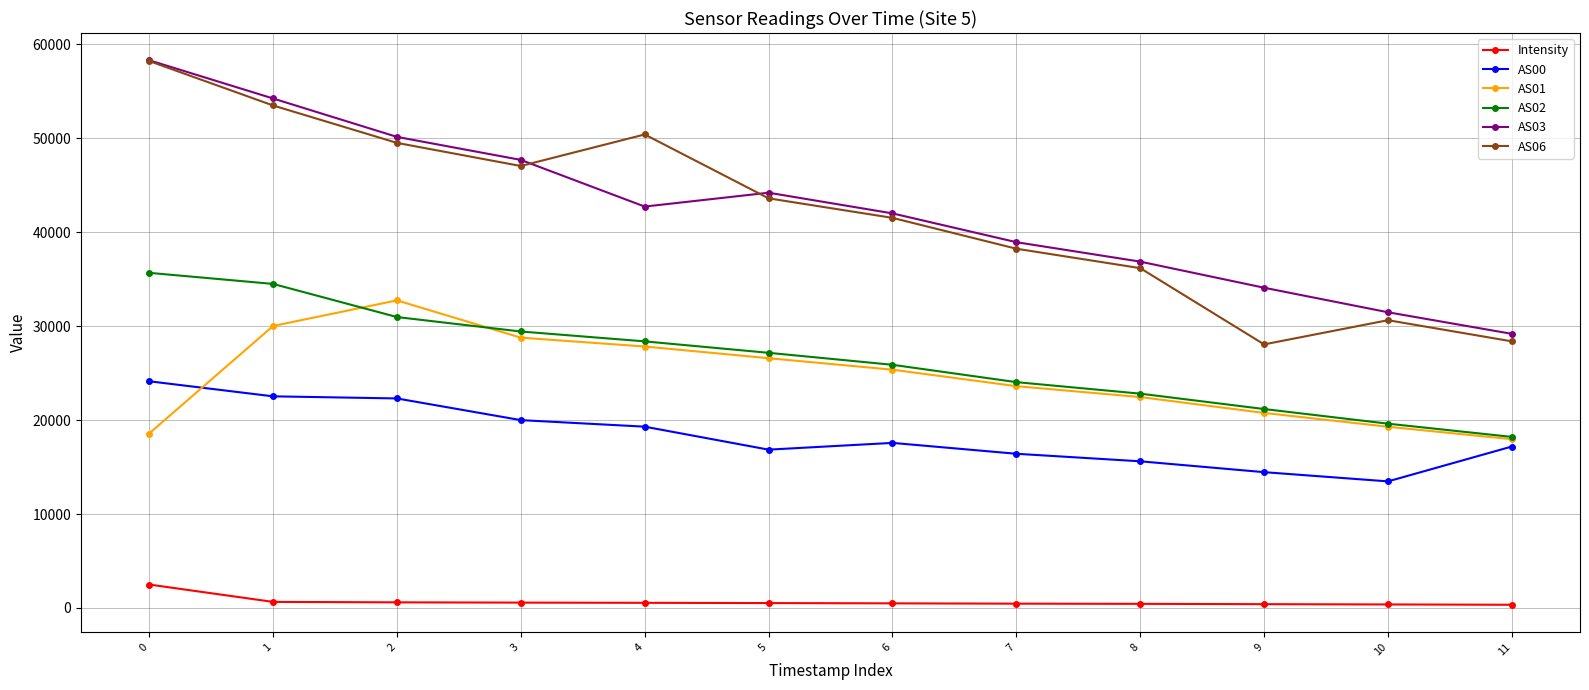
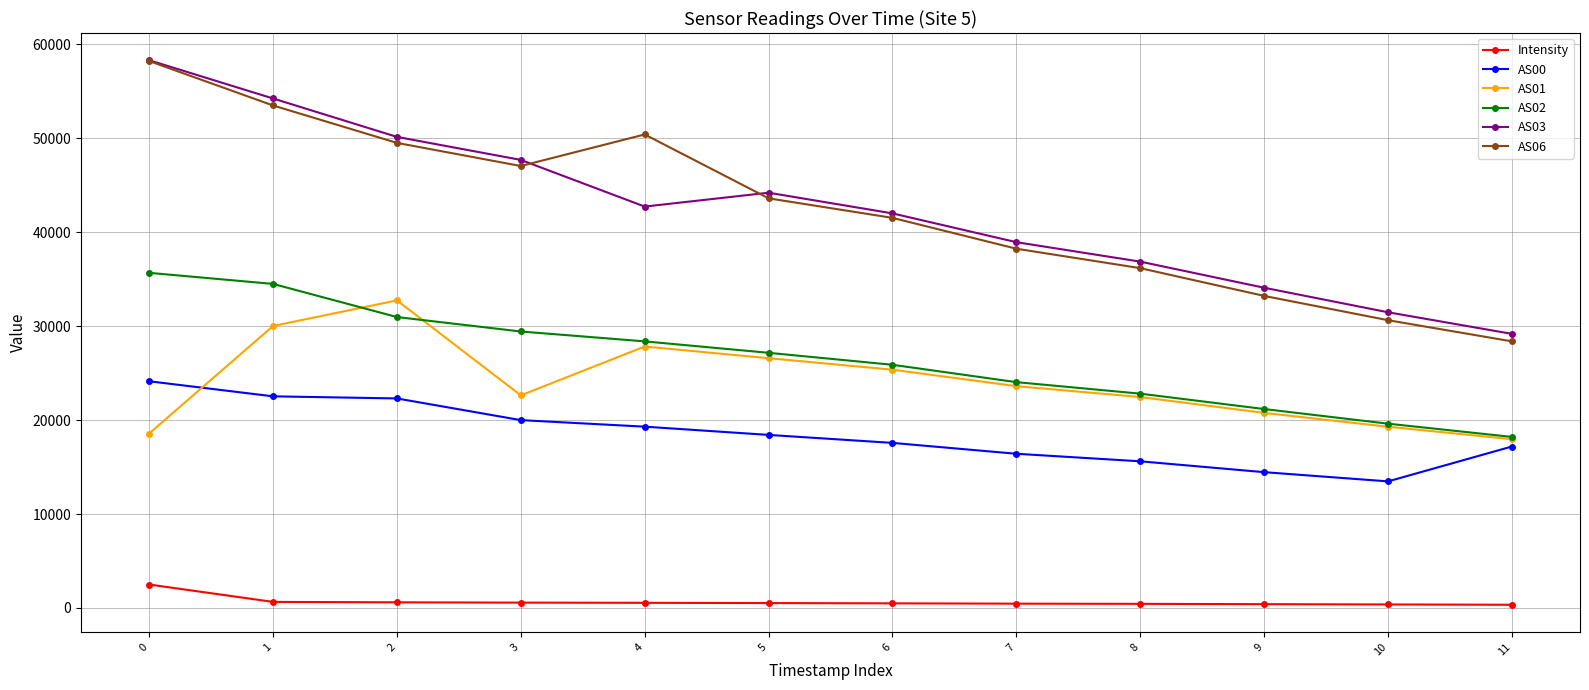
AS01, 3: 29000 -> 23000
AS00, 5: 17000 -> 18000
AS06, 9: 28000 -> 33000
